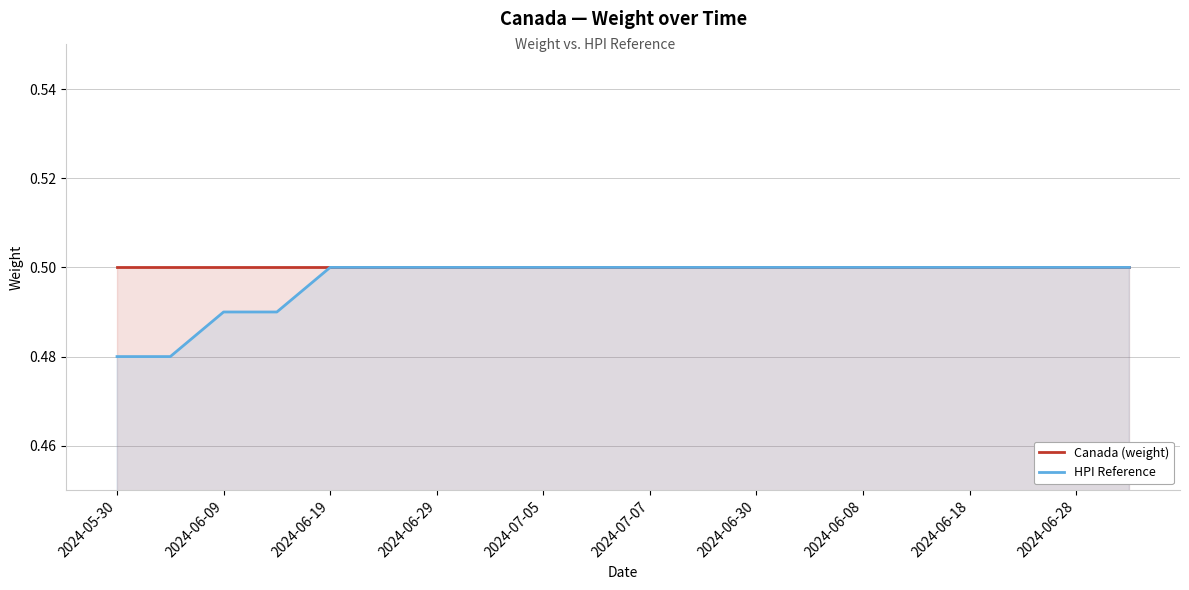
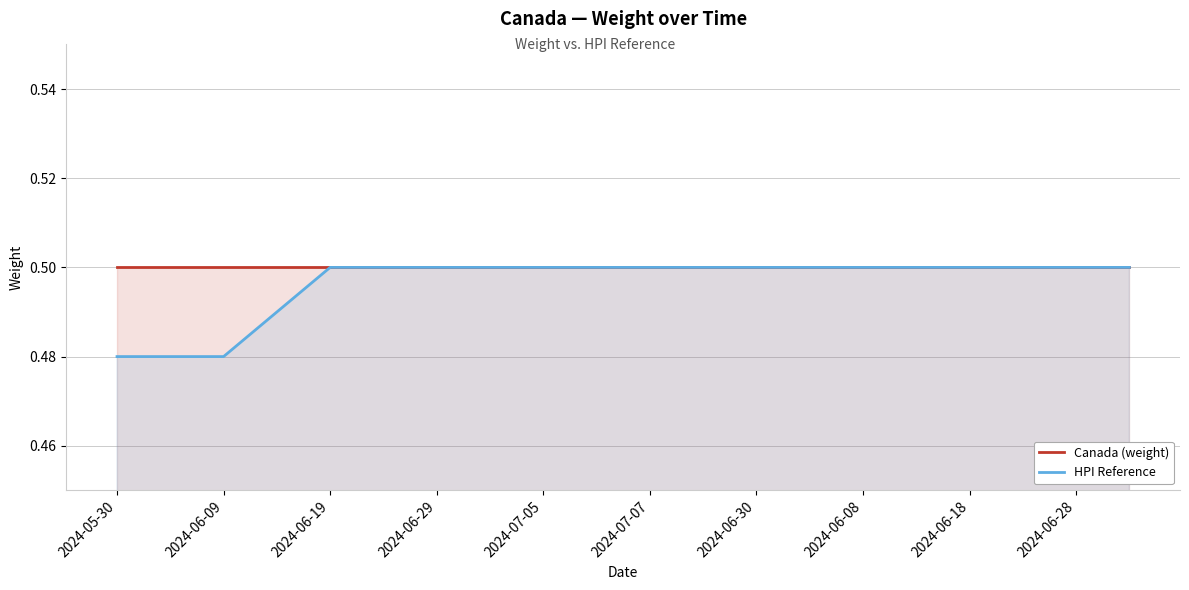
HPI Reference, 2024-06-09: 0.49 -> 0.48
